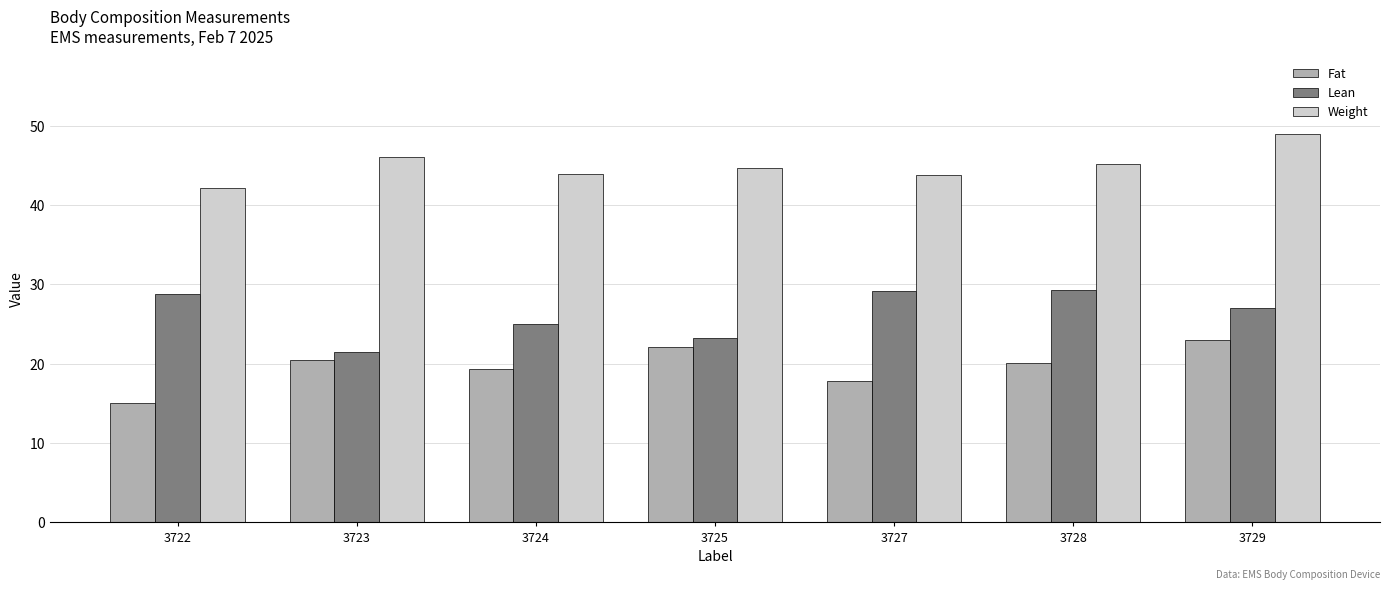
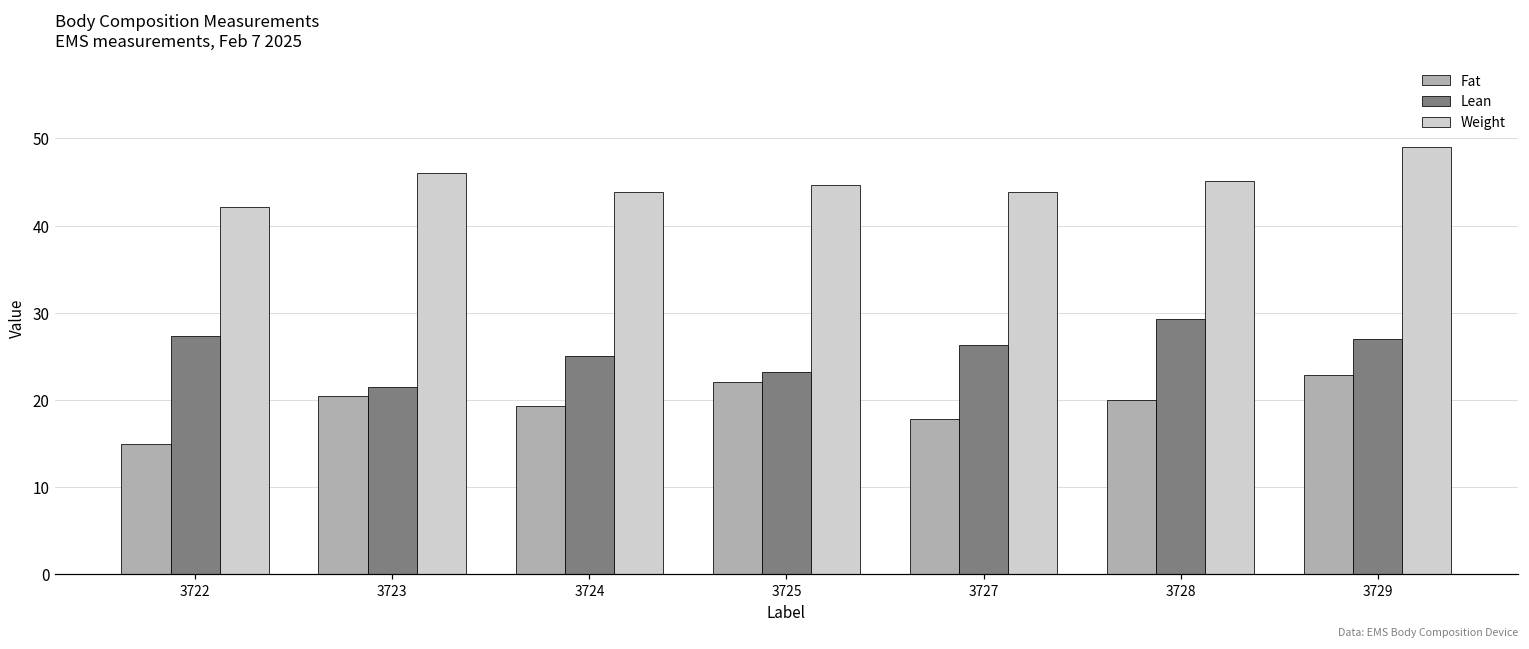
Lean, 3722: 29 -> 27
Lean, 3727: 29 -> 26
